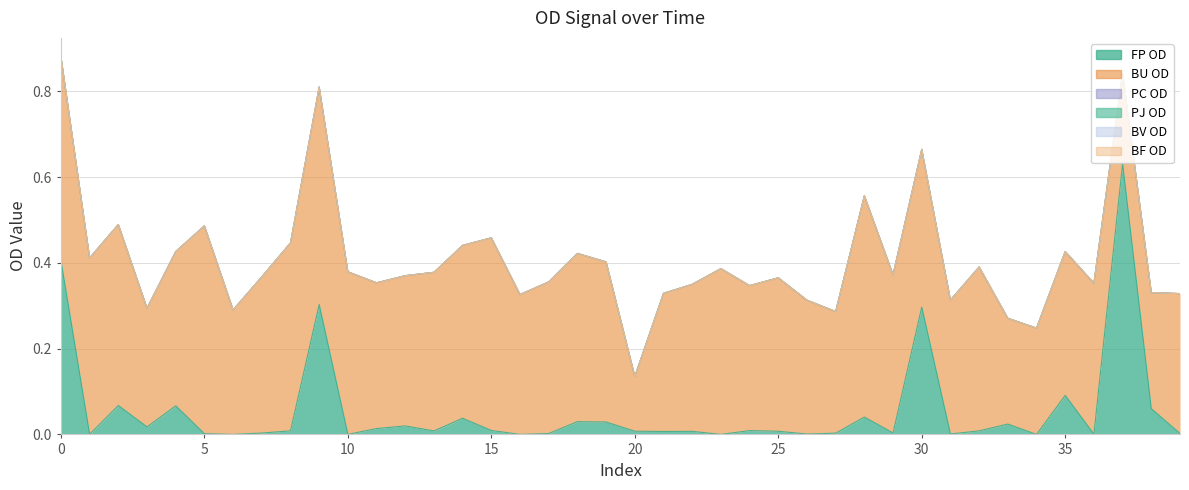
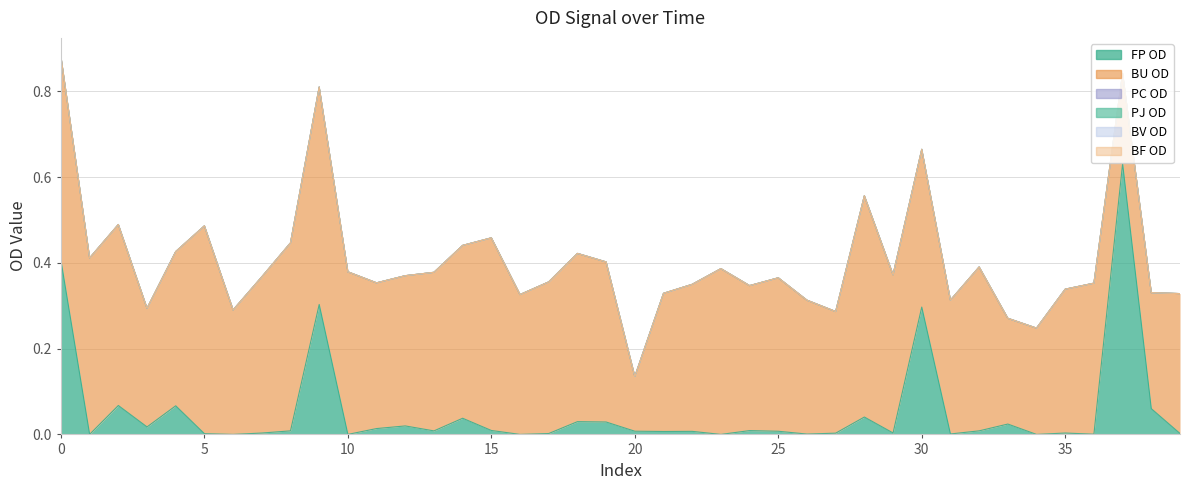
FP OD, 35: 0.09 -> 0.00
